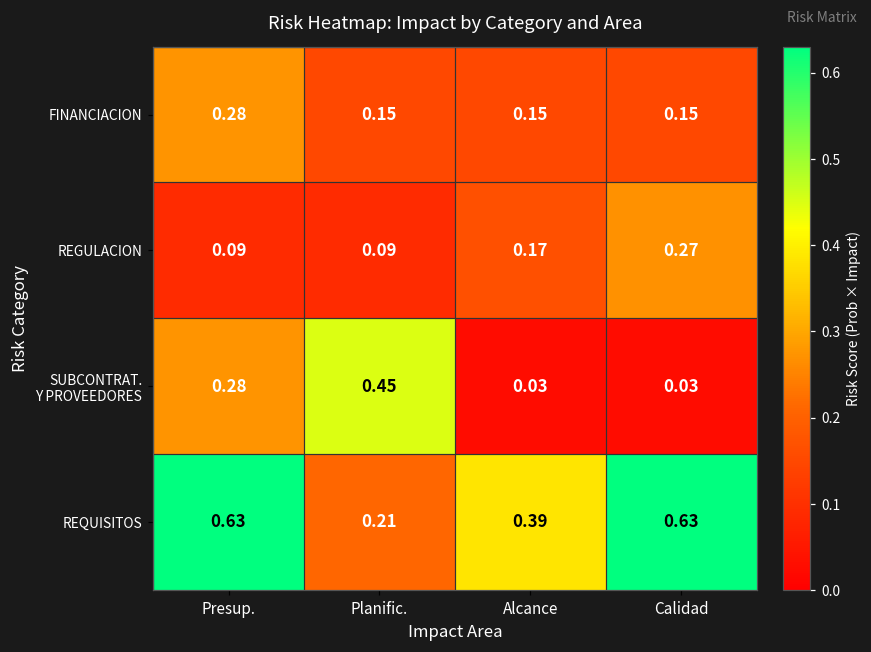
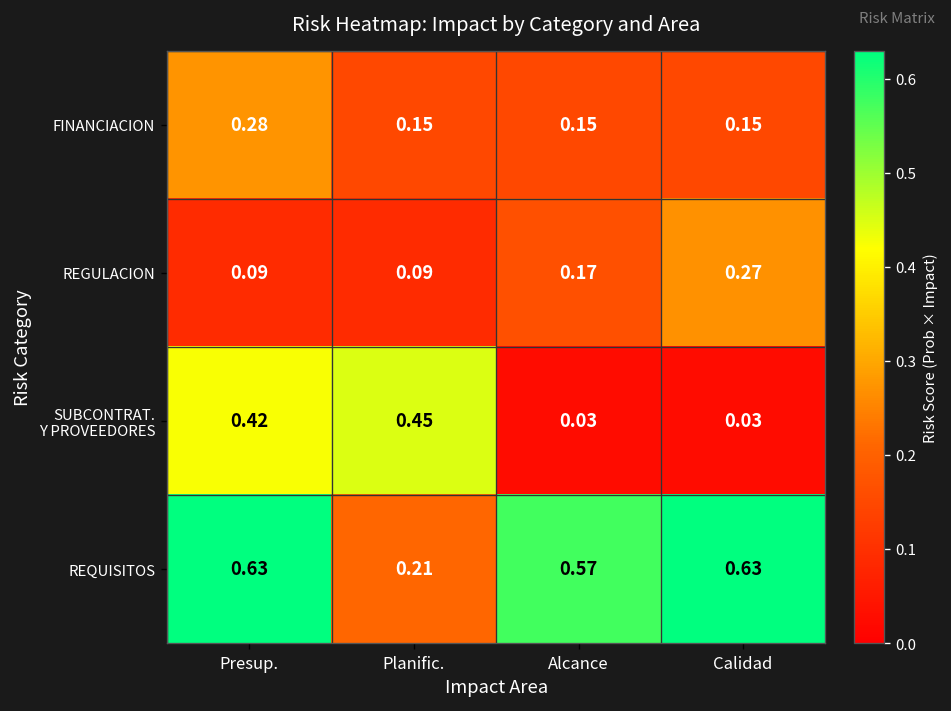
SUBCONTRAT. Y PROVEEDORES, Presup.: 0.28 -> 0.42
REQUISITOS, Alcance: 0.39 -> 0.57
